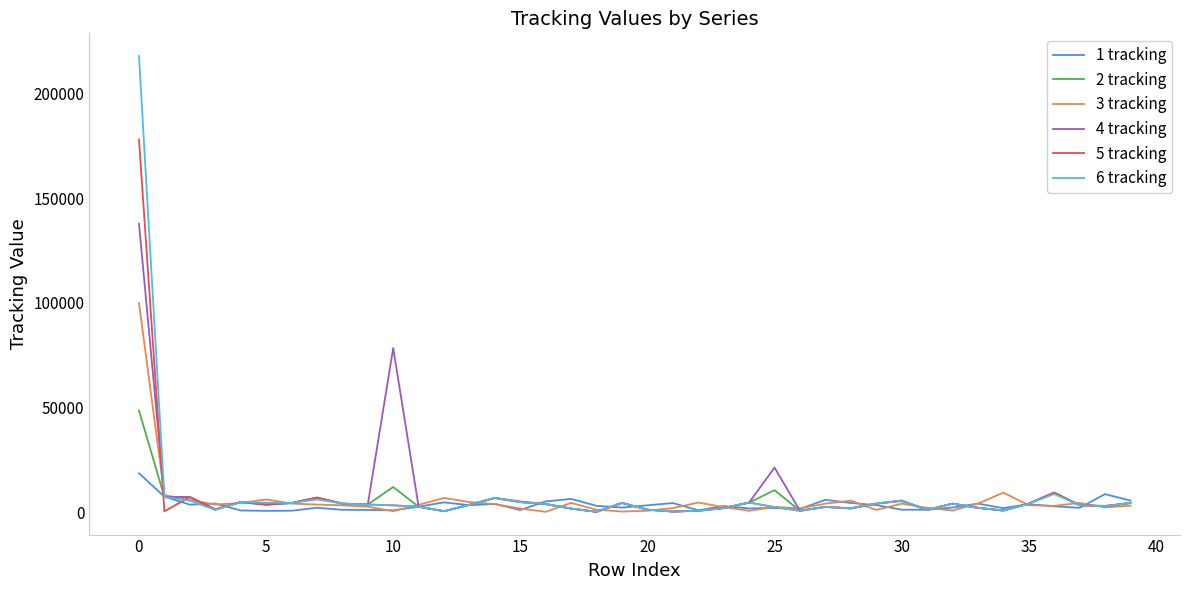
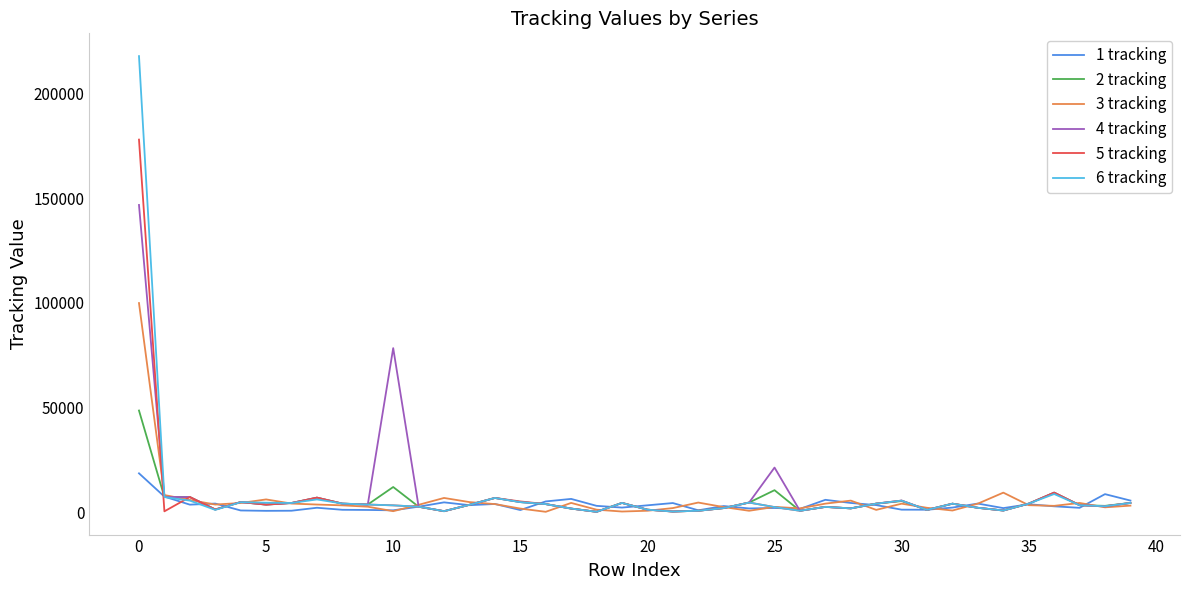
4 tracking, 0: 138000 -> 147000
